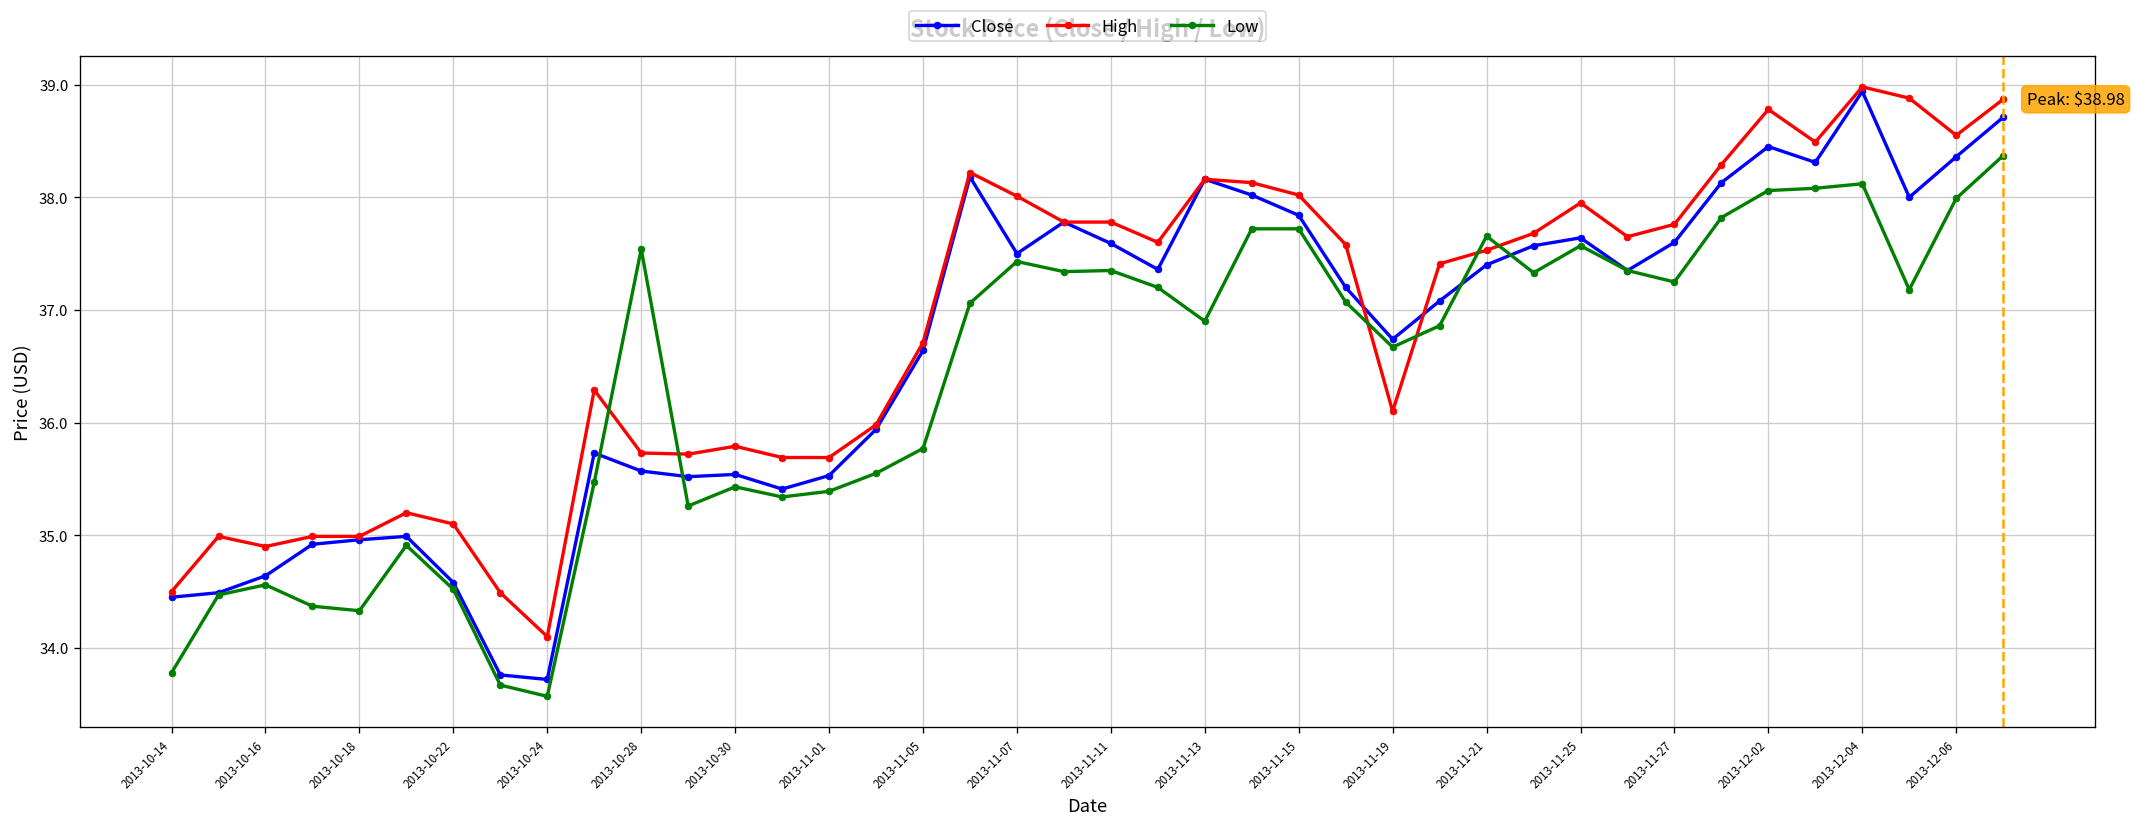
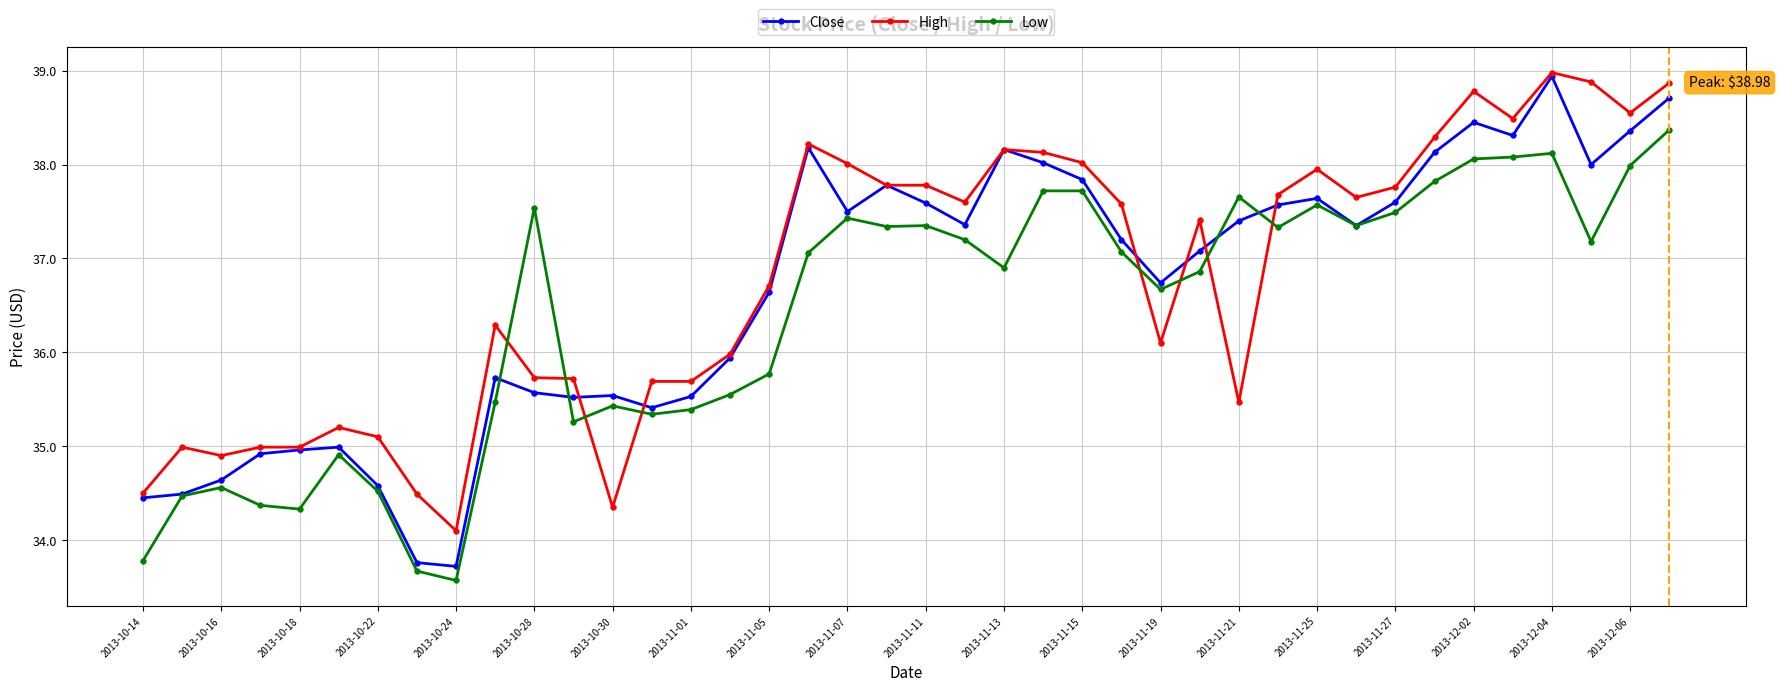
High, 2013-10-30: 35.8 -> 34.3
High, 2013-11-21: 37.5 -> 35.5
Low, 2013-11-27: 37.2 -> 37.5
